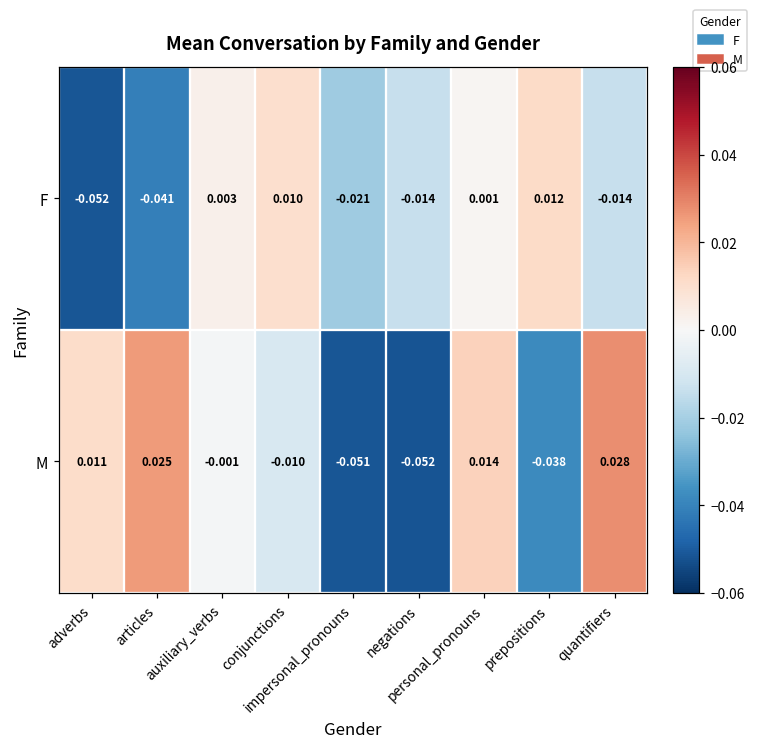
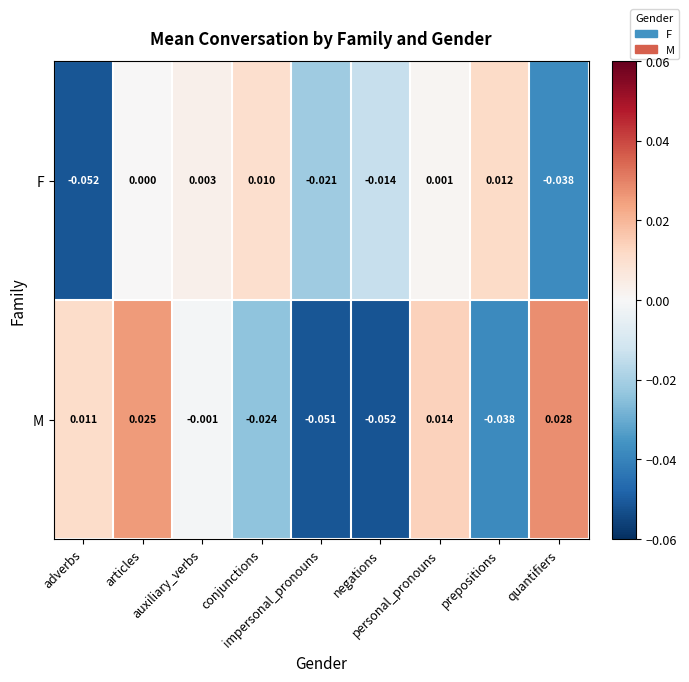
F, articles: -0.041 -> 0.000
F, quantifiers: -0.014 -> -0.038
M, conjunctions: -0.010 -> -0.024
